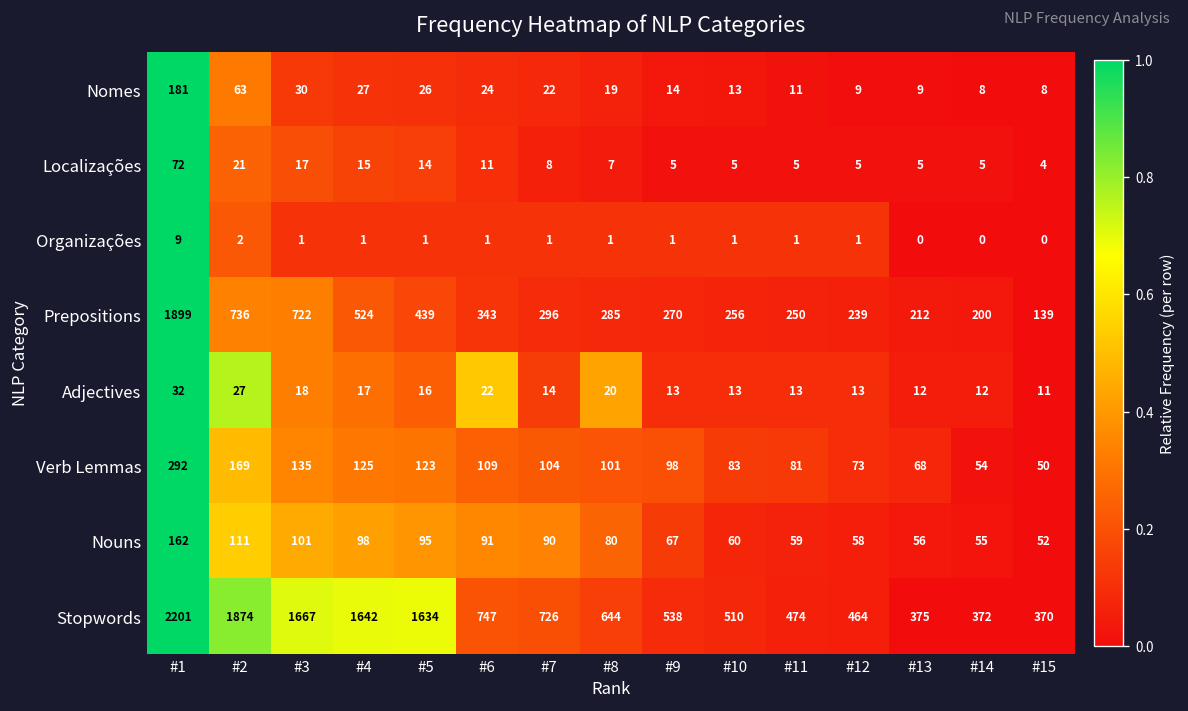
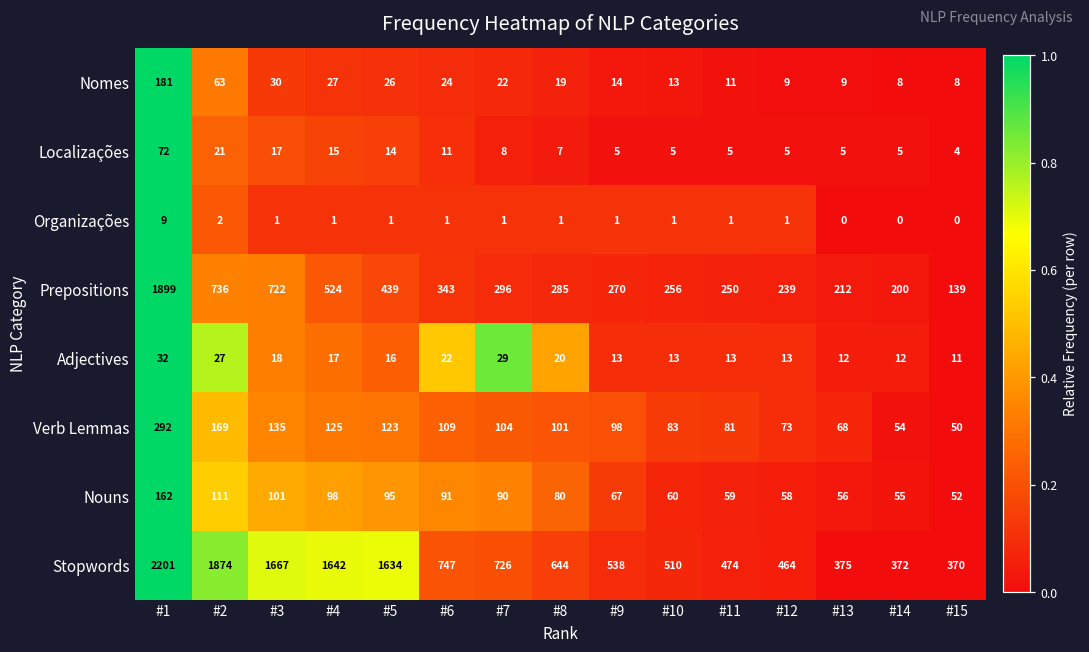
Adjectives, #7: 14 -> 29
